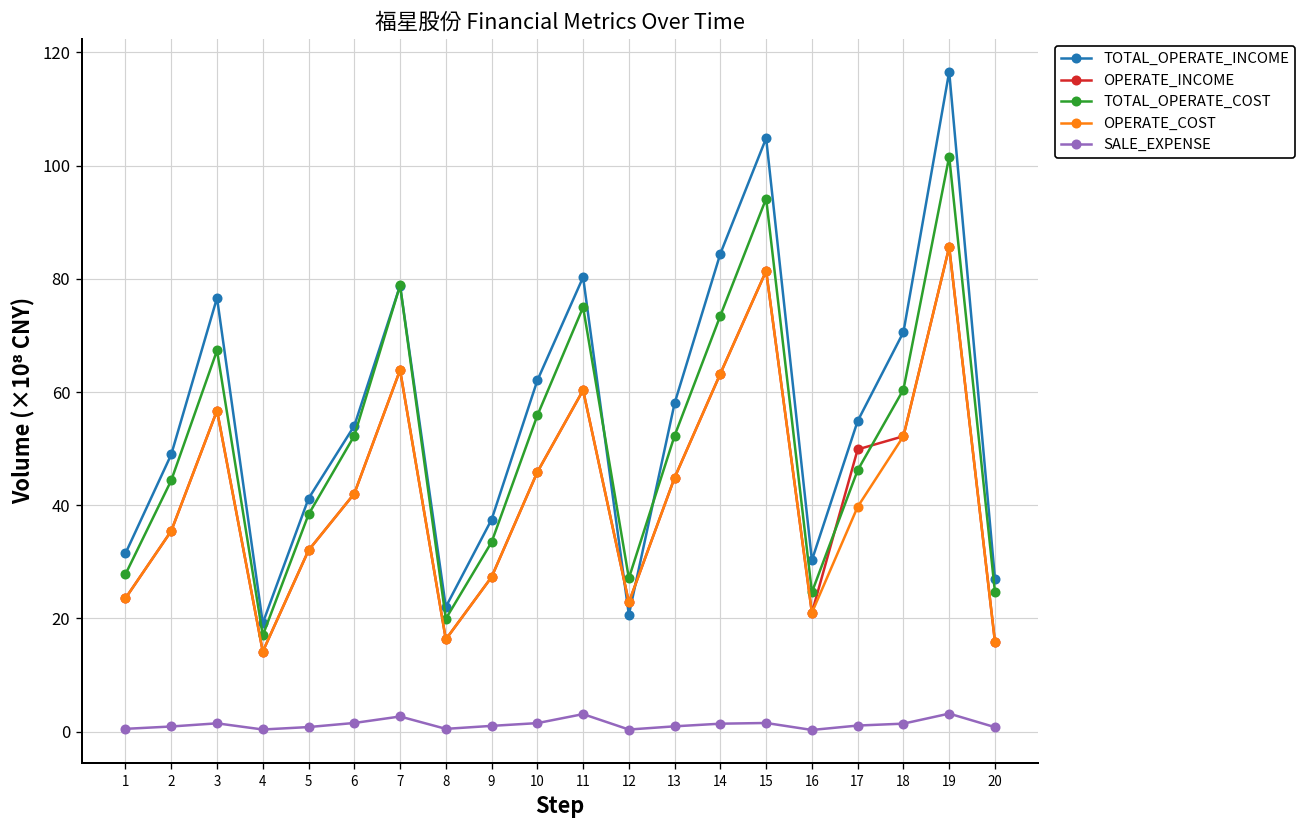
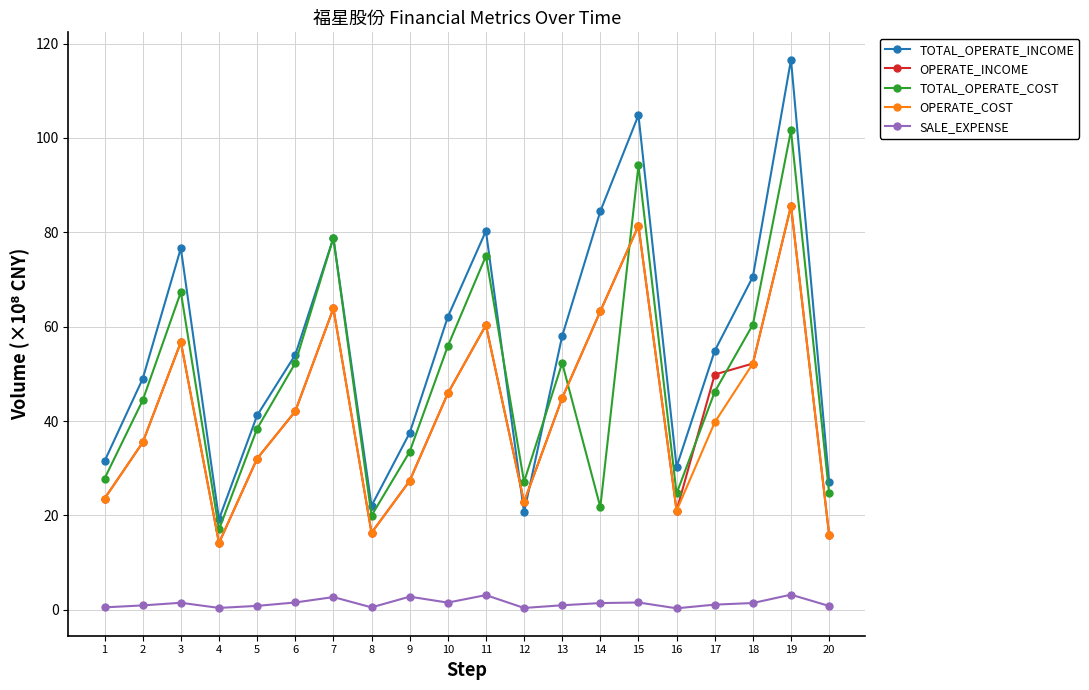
SALE_EXPENSE, 9: 1 -> 3
TOTAL_OPERATE_COST, 14: 74 -> 22
